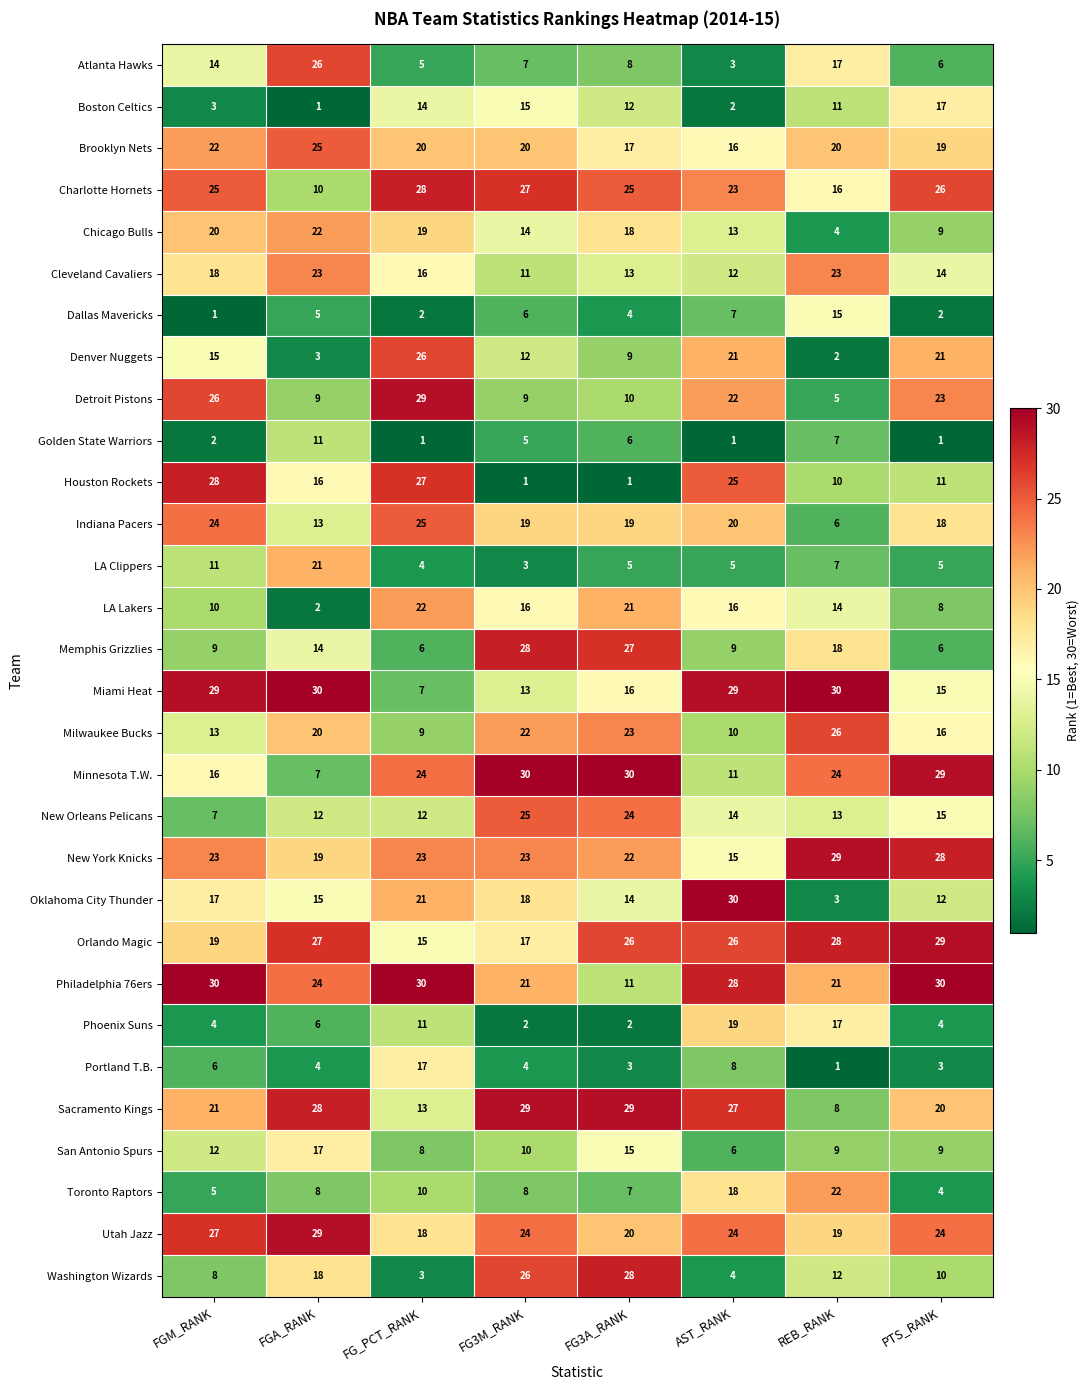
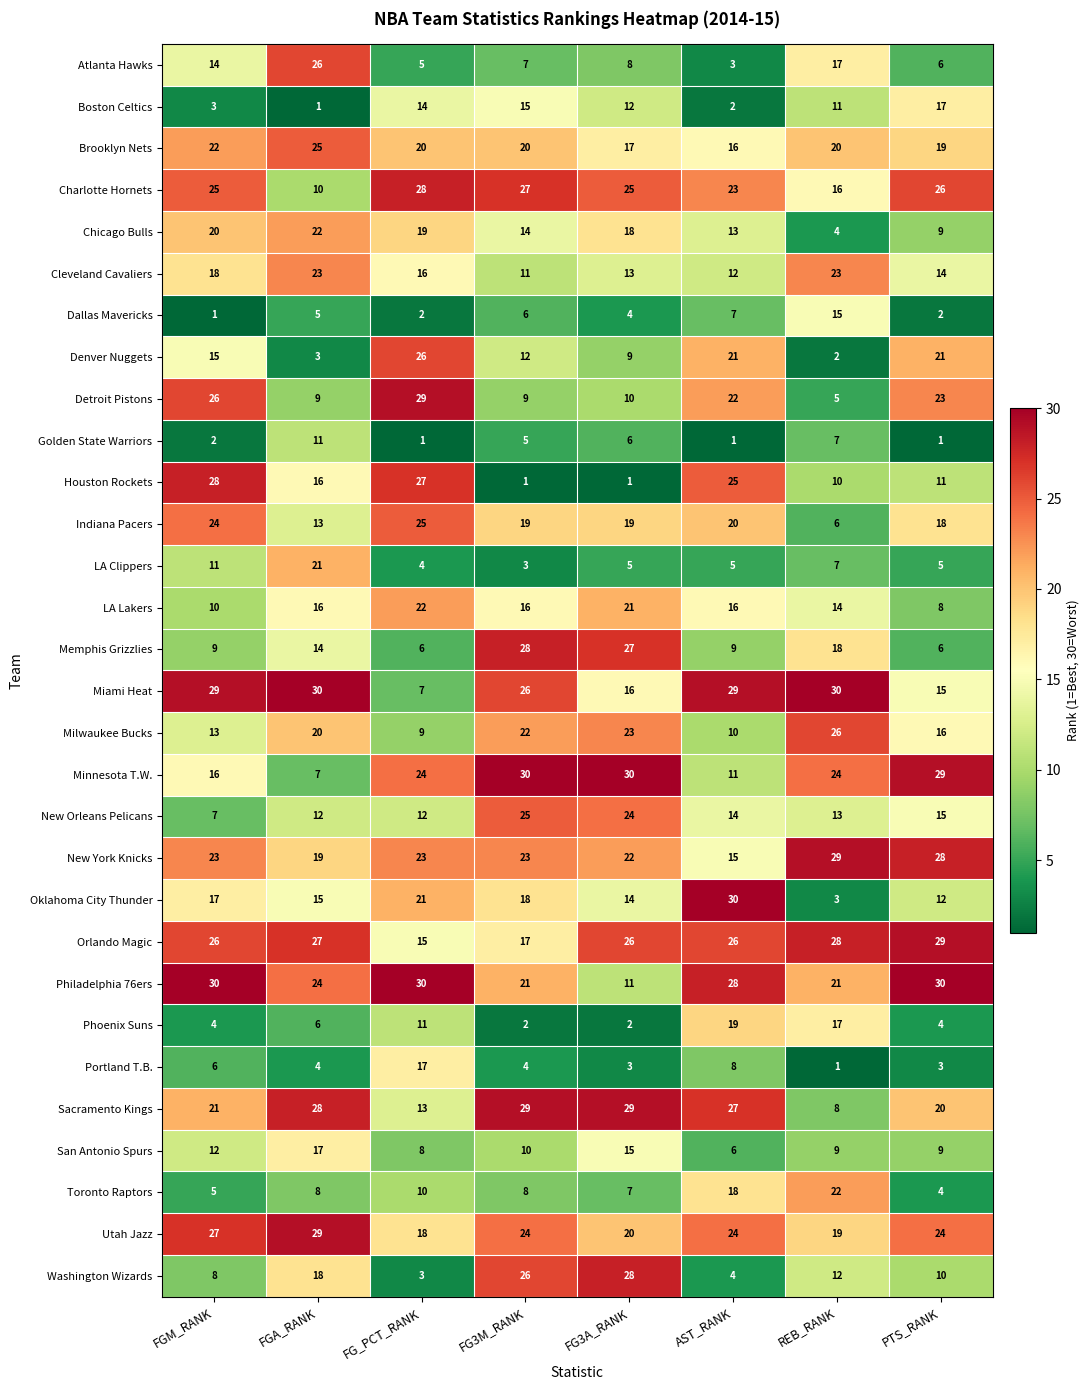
LA Lakers, FGA_RANK: 2 -> 16
Miami Heat, FG3M_RANK: 13 -> 26
Orlando Magic, FGM_RANK: 19 -> 26
